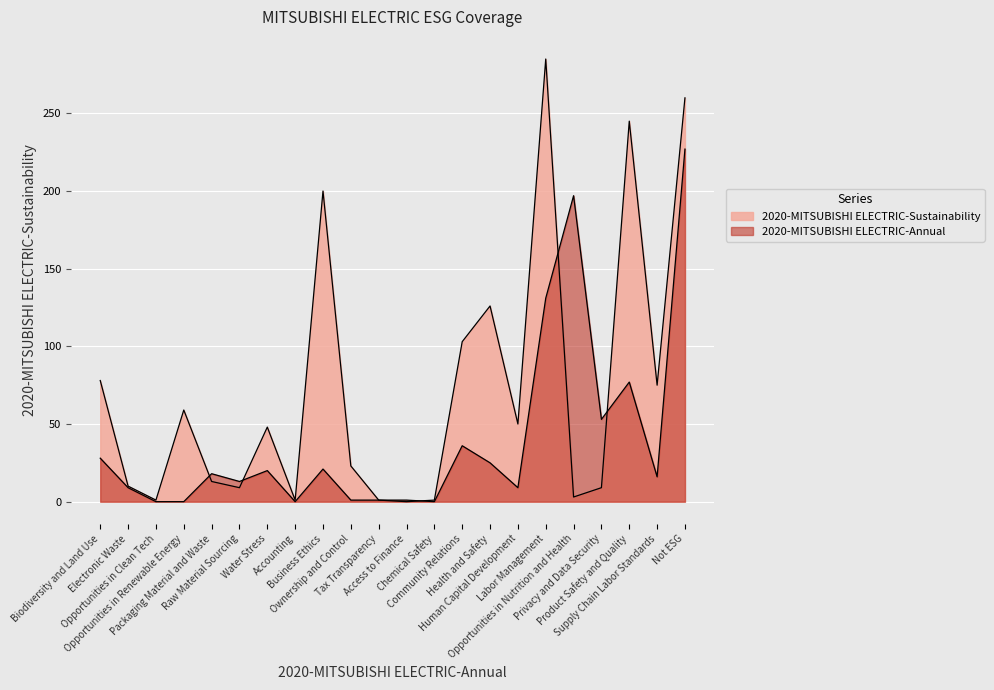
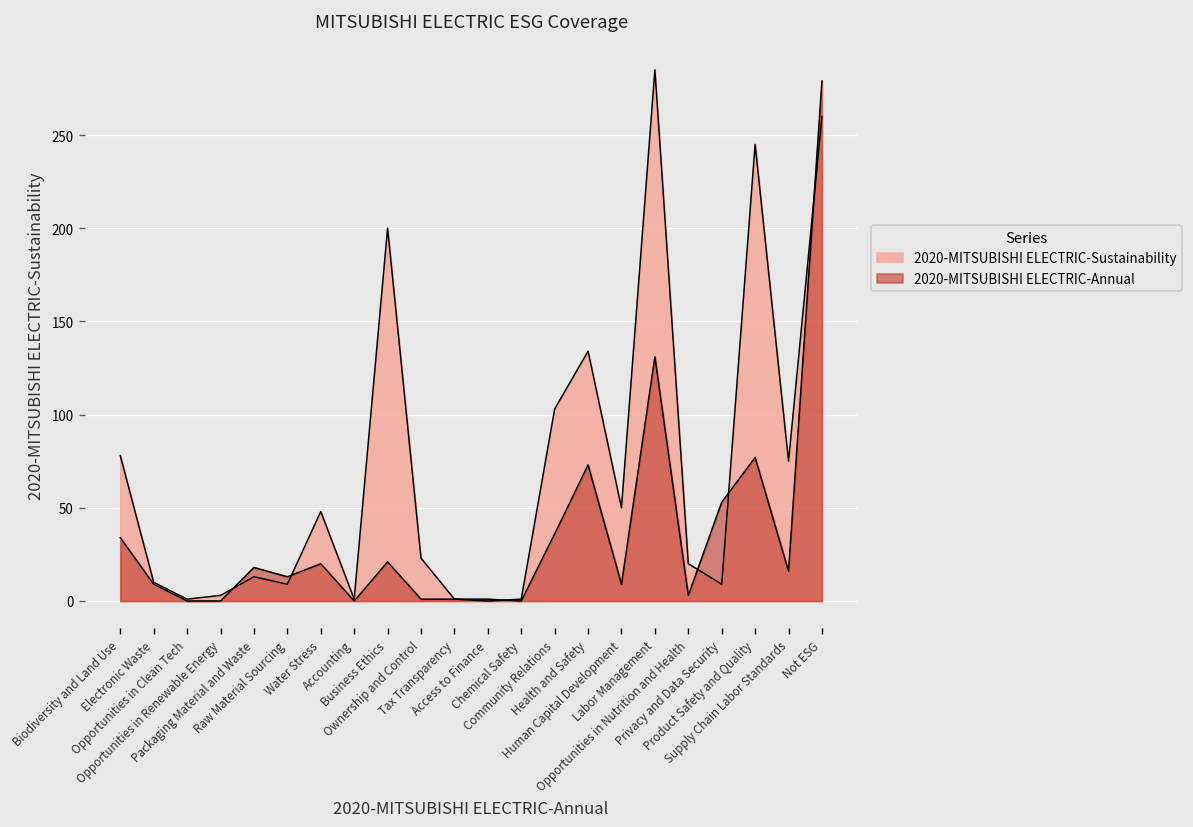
2020-MITSUBISHI ELECTRIC-Annual, Biodiversity and Land Use: 28 -> 34
2020-MITSUBISHI ELECTRIC-Sustainability, Opportunities in Renewable Energy: 59 -> 3
2020-MITSUBISHI ELECTRIC-Sustainability, Health and Safety: 126 -> 134
2020-MITSUBISHI ELECTRIC-Annual, Health and Safety: 25 -> 73
2020-MITSUBISHI ELECTRIC-Sustainability, Opportunities in Nutrition and Health: 3 -> 20
2020-MITSUBISHI ELECTRIC-Annual, Opportunities in Nutrition and Health: 197 -> 3
2020-MITSUBISHI ELECTRIC-Annual, Not ESG: 227 -> 279
